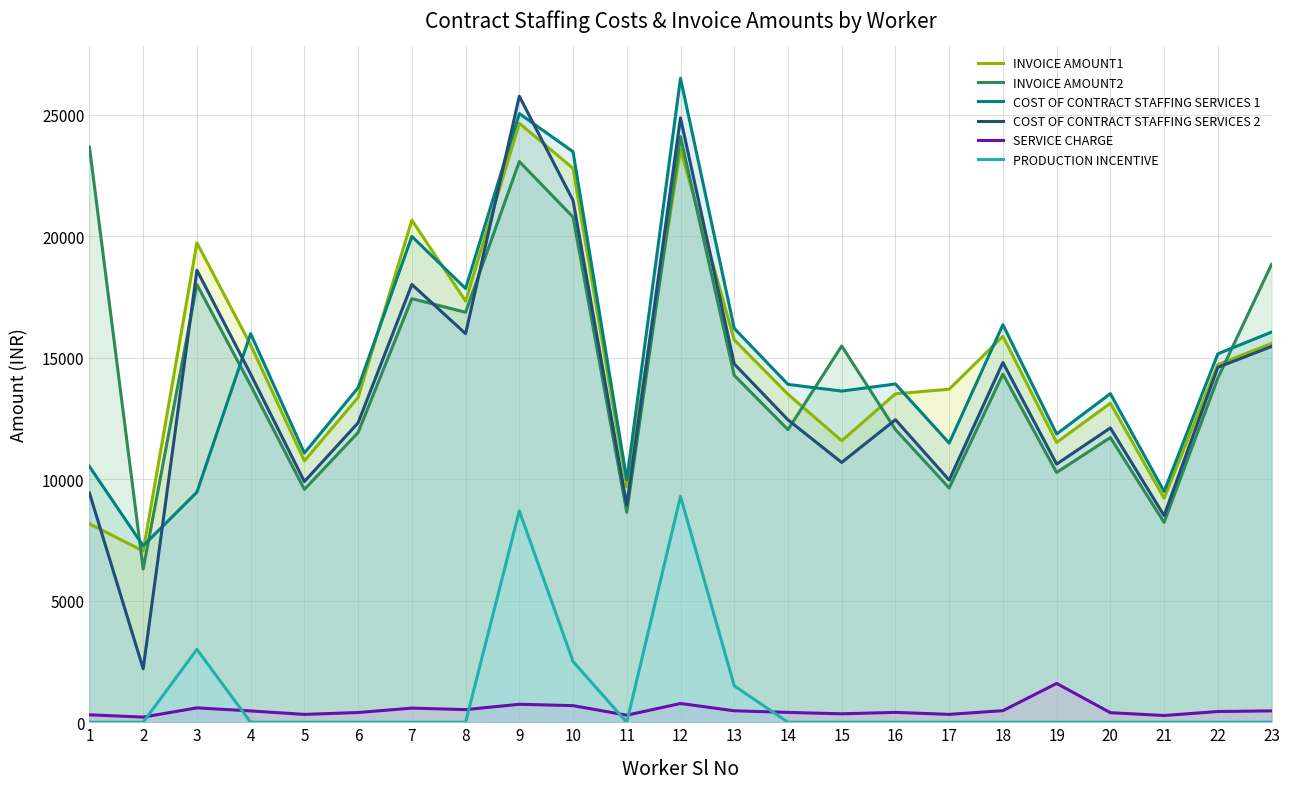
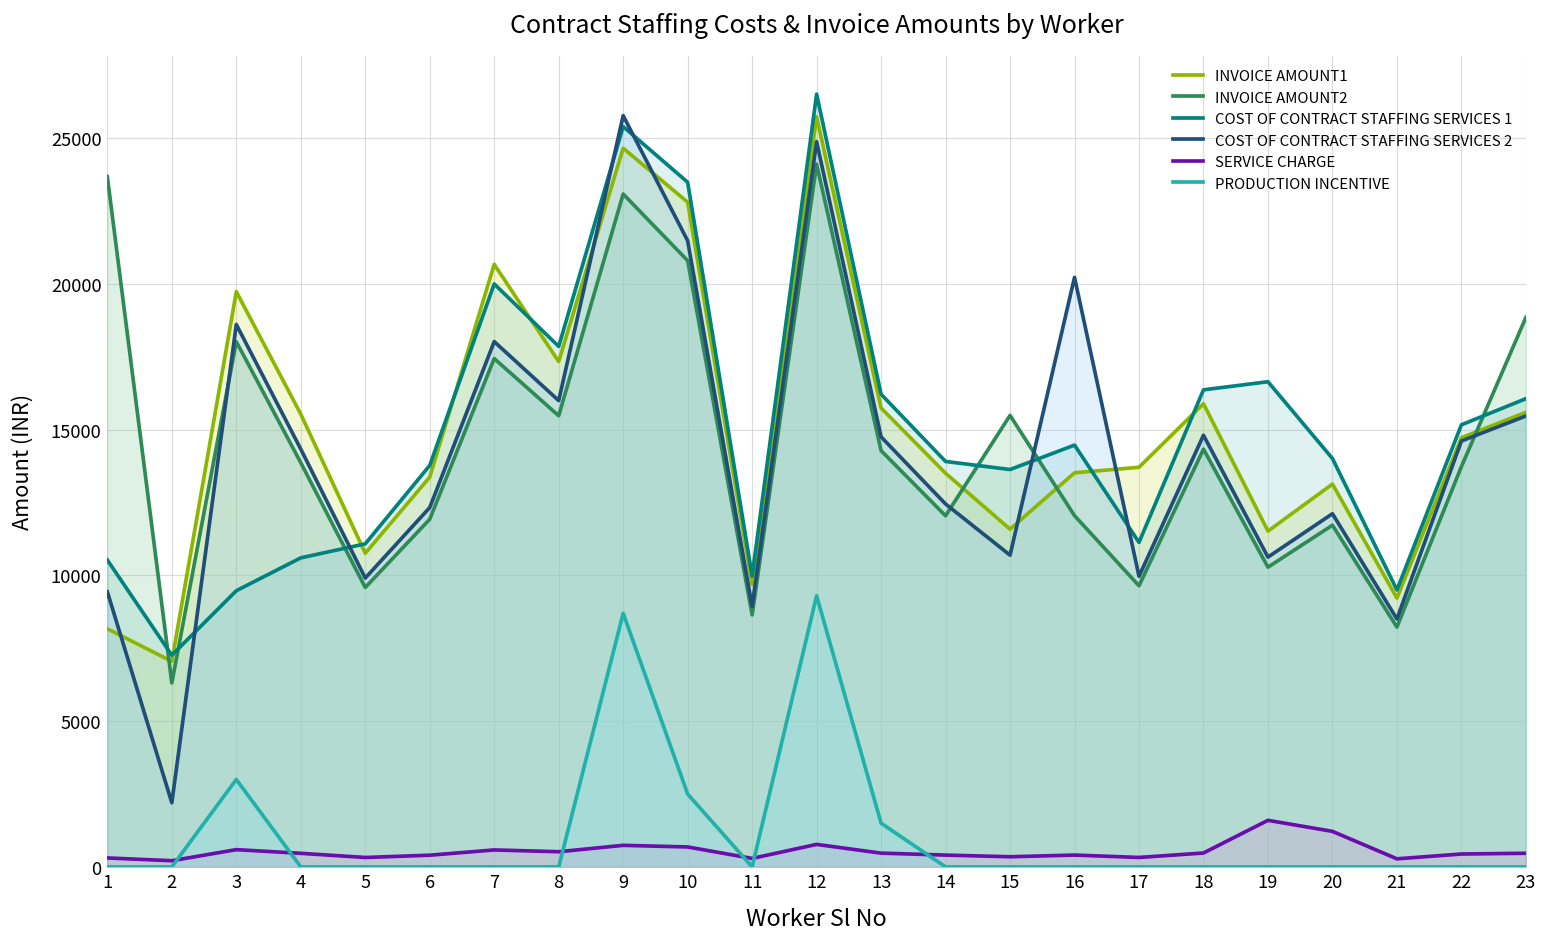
COST OF CONTRACT STAFFING SERVICES 1, 4: 16000 -> 10600
INVOICE AMOUNT2, 8: 16900 -> 15500
COST OF CONTRACT STAFFING SERVICES 1, 9: 25100 -> 25400
INVOICE AMOUNT1, 12: 23600 -> 25700
COST OF CONTRACT STAFFING SERVICES 1, 16: 13900 -> 14500
COST OF CONTRACT STAFFING SERVICES 2, 16: 12500 -> 20200
COST OF CONTRACT STAFFING SERVICES 1, 17: 11500 -> 11100
COST OF CONTRACT STAFFING SERVICES 1, 19: 11900 -> 16600
COST OF CONTRACT STAFFING SERVICES 1, 20: 13500 -> 14000
SERVICE CHARGE, 20: 400 -> 1200
INVOICE AMOUNT2, 22: 14200 -> 13700
